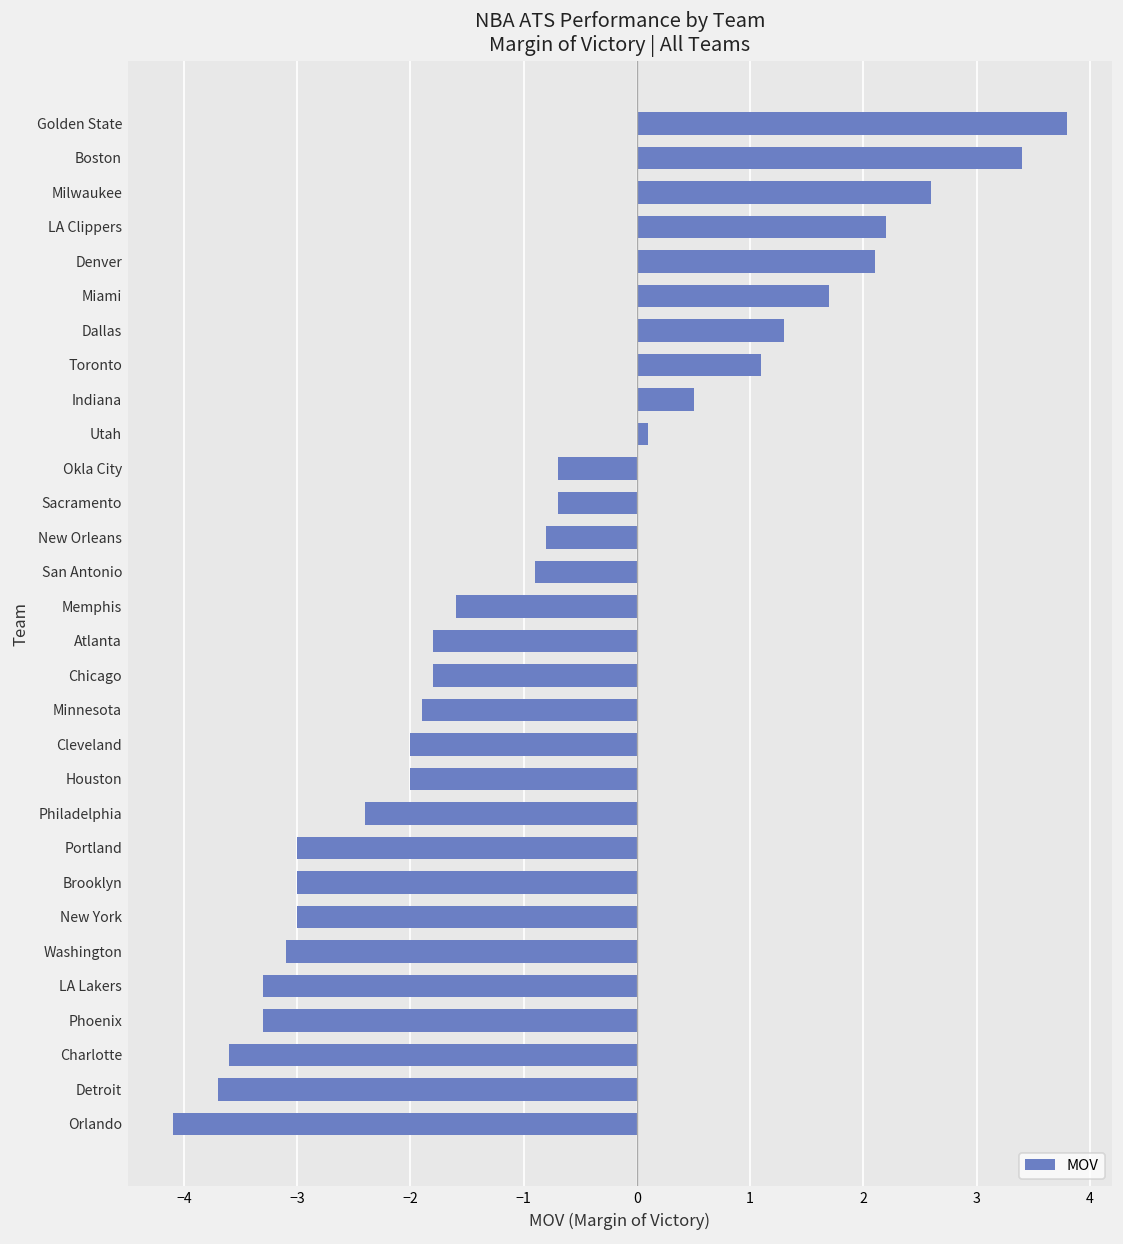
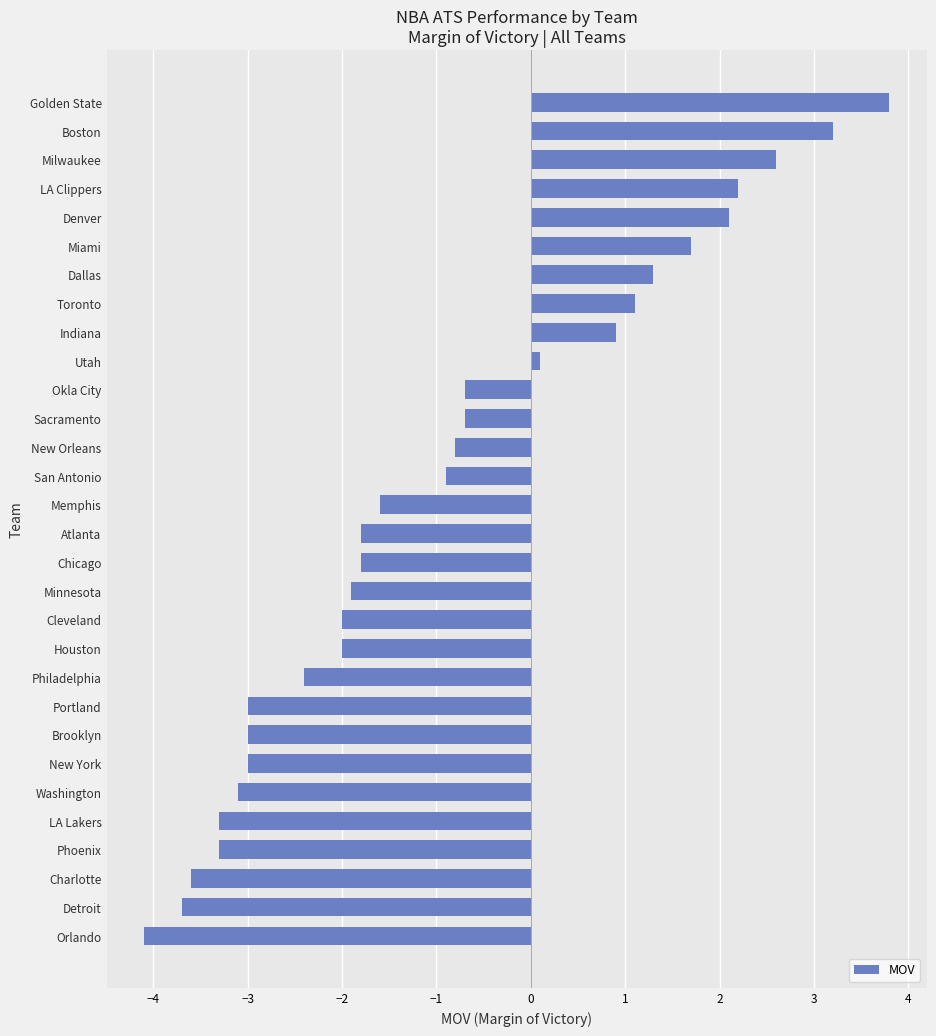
Boston: 3.4 -> 3.2
Indiana: 0.5 -> 0.9
